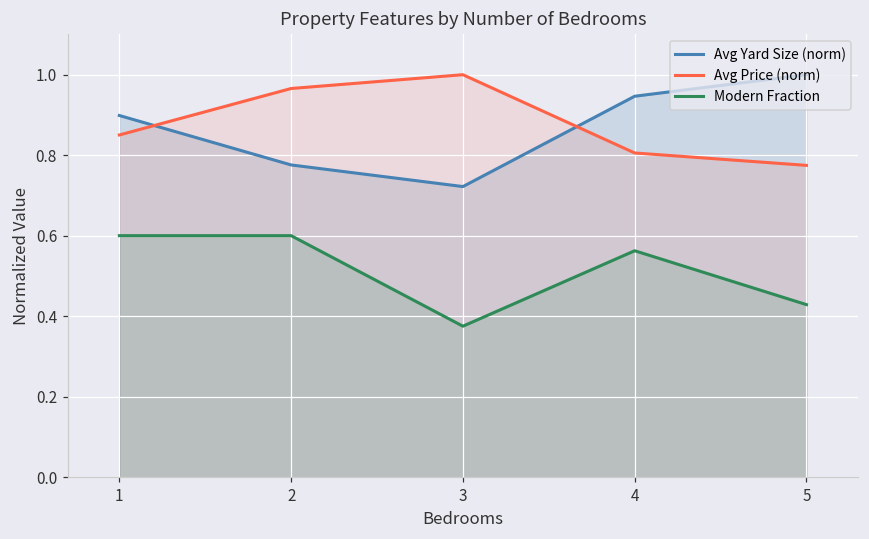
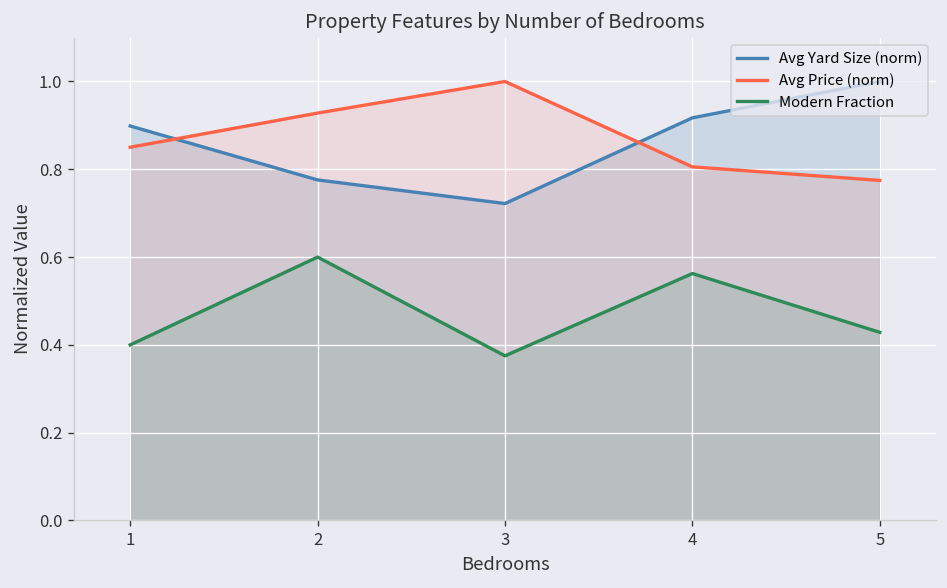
Modern Fraction, 1: 0.6 -> 0.4
Avg Price (norm), 2: 0.97 -> 0.93
Avg Yard Size (norm), 4: 0.95 -> 0.92
